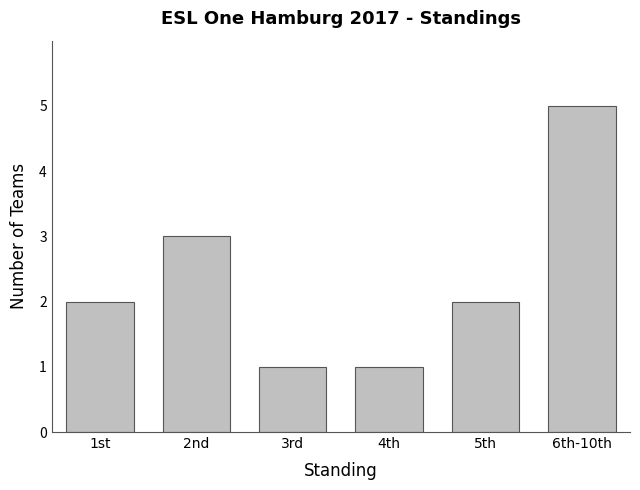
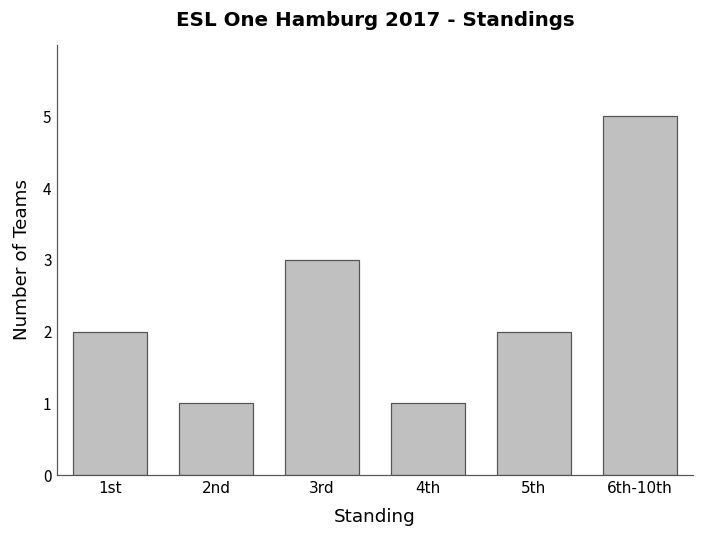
2nd: 3 -> 1
3rd: 1 -> 3
